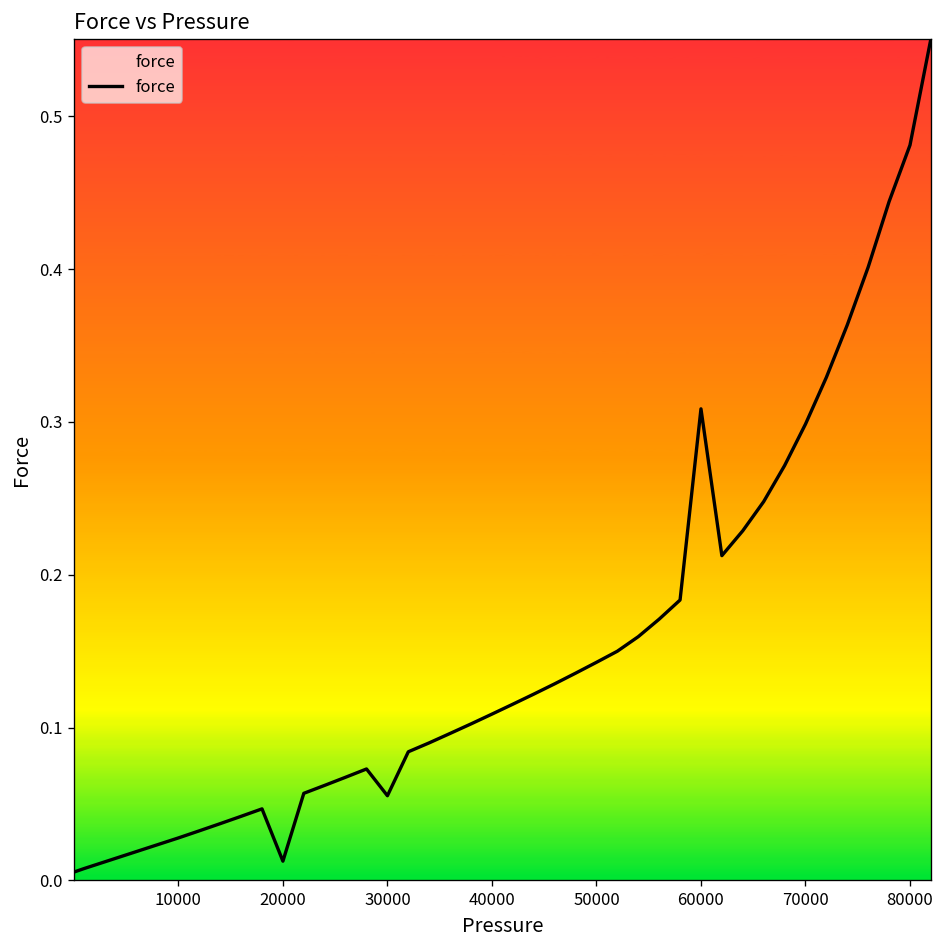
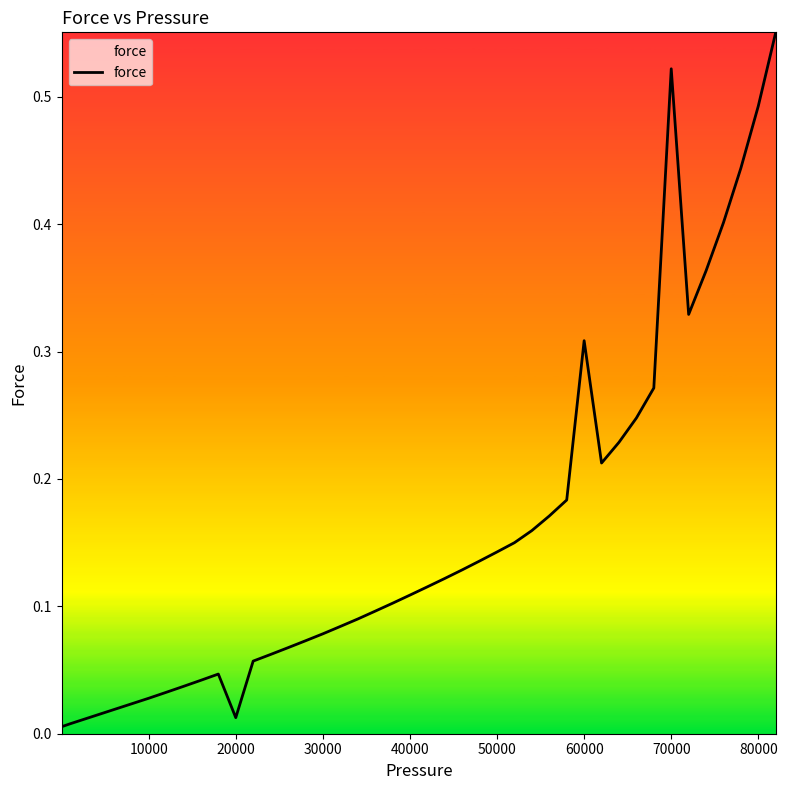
30000: 0.055 -> 0.078
70000: 0.299 -> 0.522
80000: 0.481 -> 0.493
